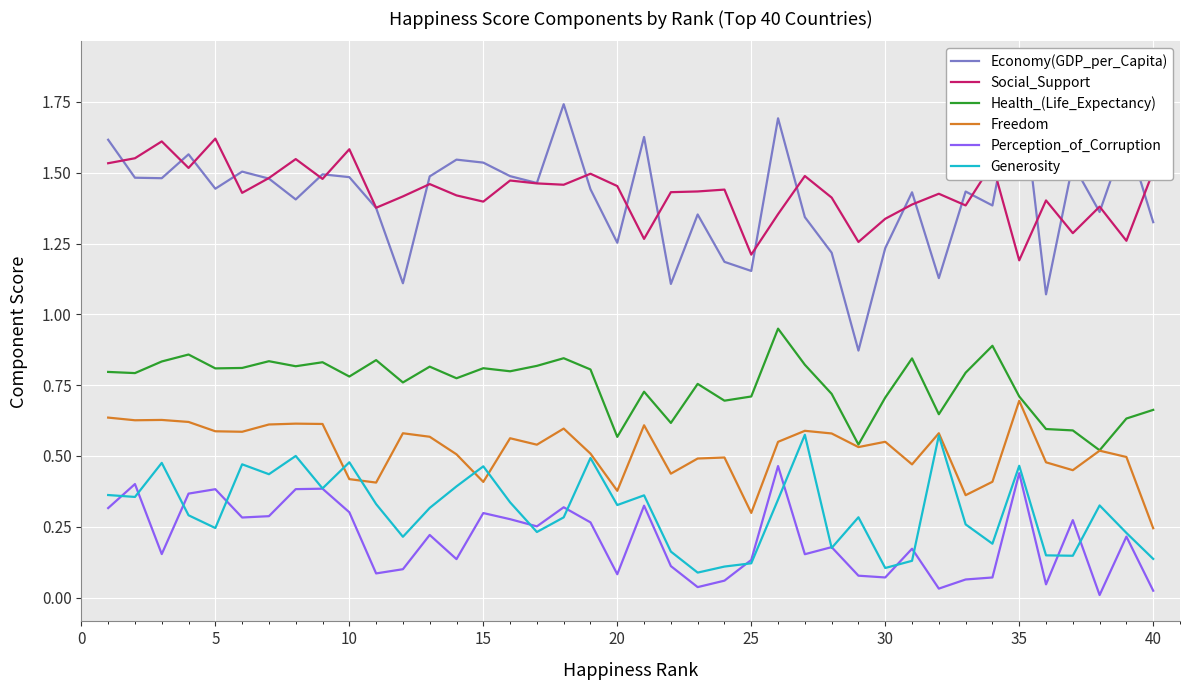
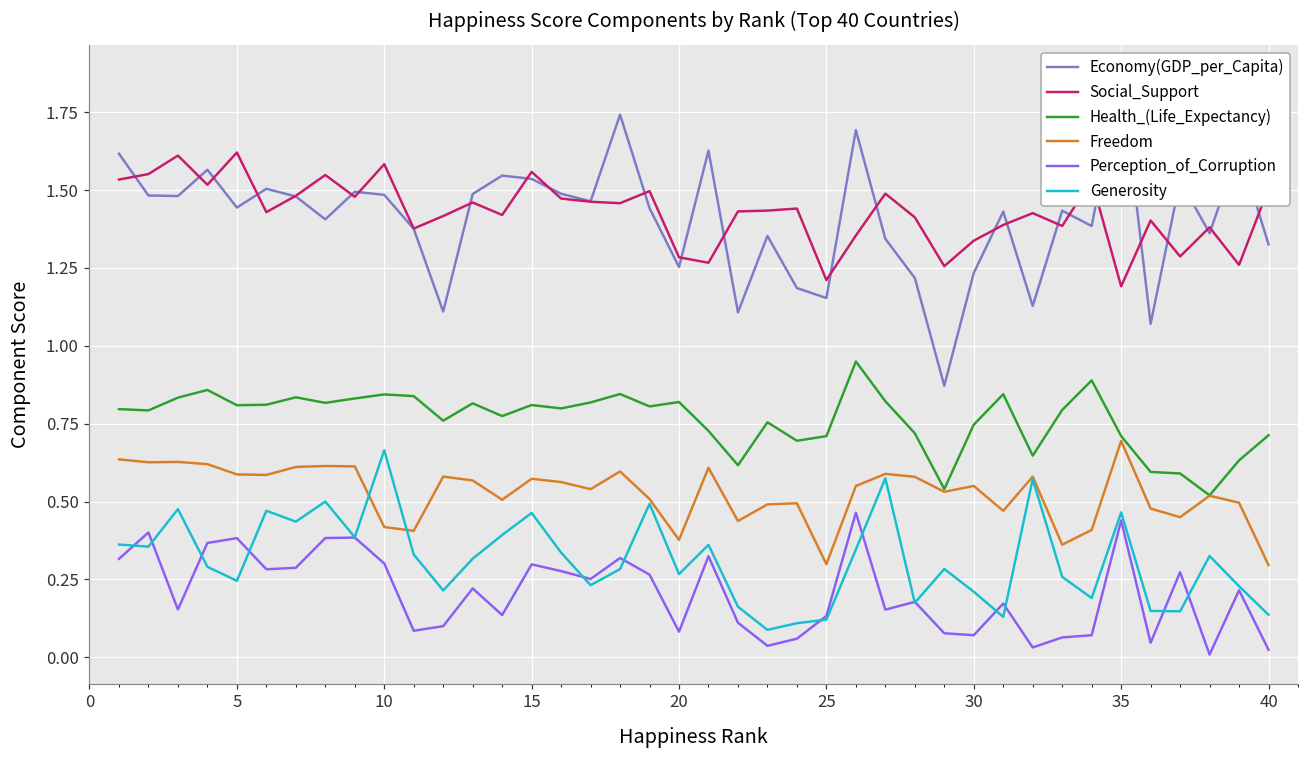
Health_(Life_Expectancy), 10: 0.78 -> 0.84
Generosity, 10: 0.48 -> 0.66
Social_Support, 15: 1.40 -> 1.56
Freedom, 15: 0.41 -> 0.57
Social_Support, 20: 1.45 -> 1.28
Health_(Life_Expectancy), 20: 0.57 -> 0.82
Generosity, 20: 0.33 -> 0.27
Health_(Life_Expectancy), 30: 0.71 -> 0.75
Generosity, 30: 0.10 -> 0.21
Health_(Life_Expectancy), 40: 0.66 -> 0.71
Freedom, 40: 0.24 -> 0.30
